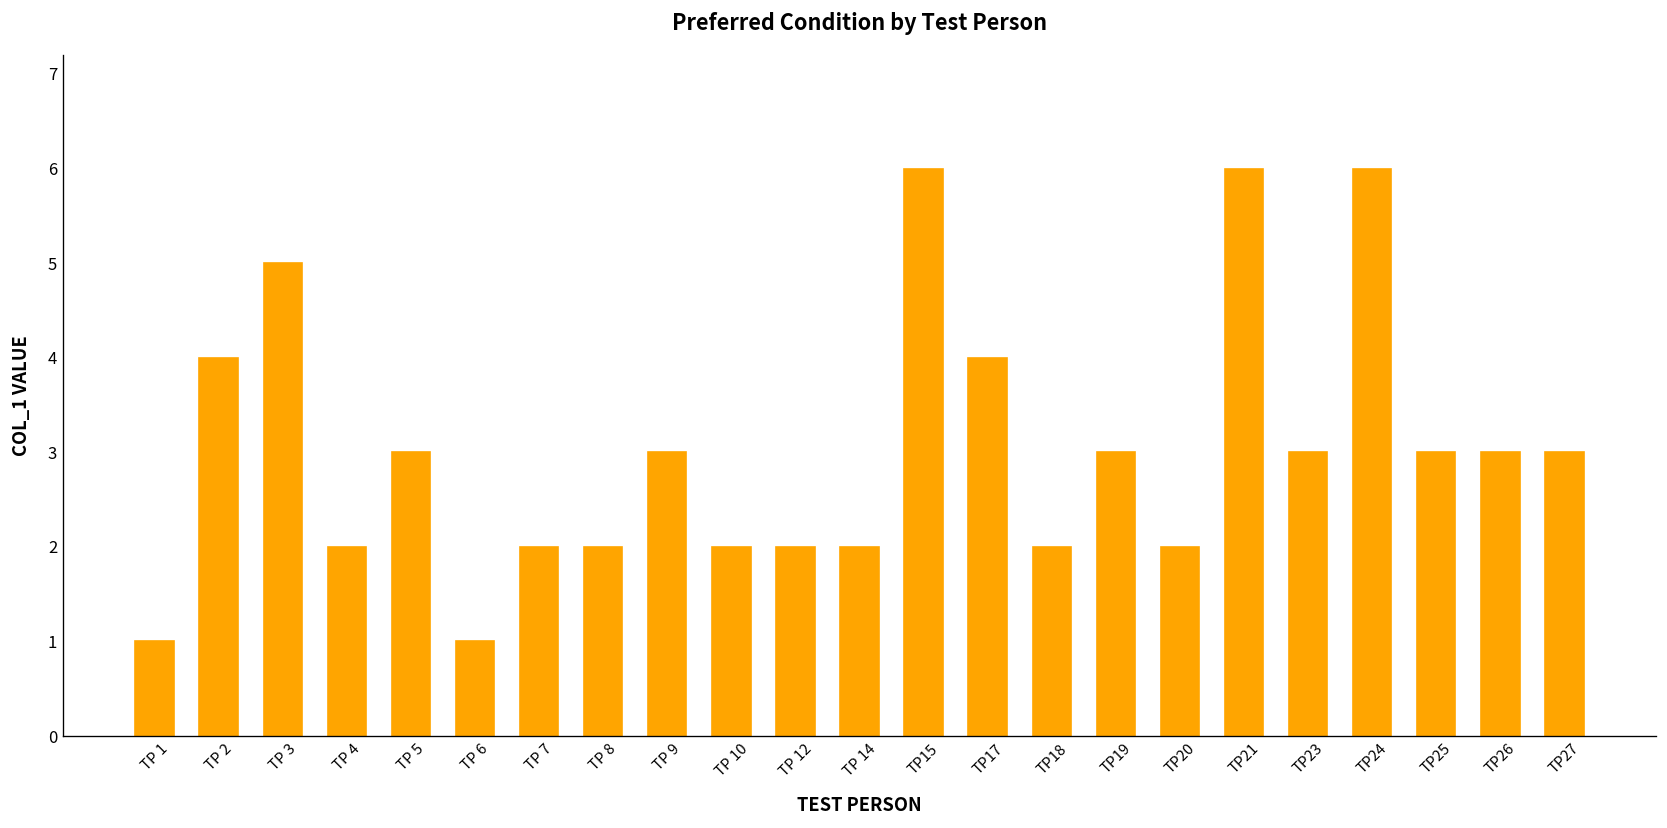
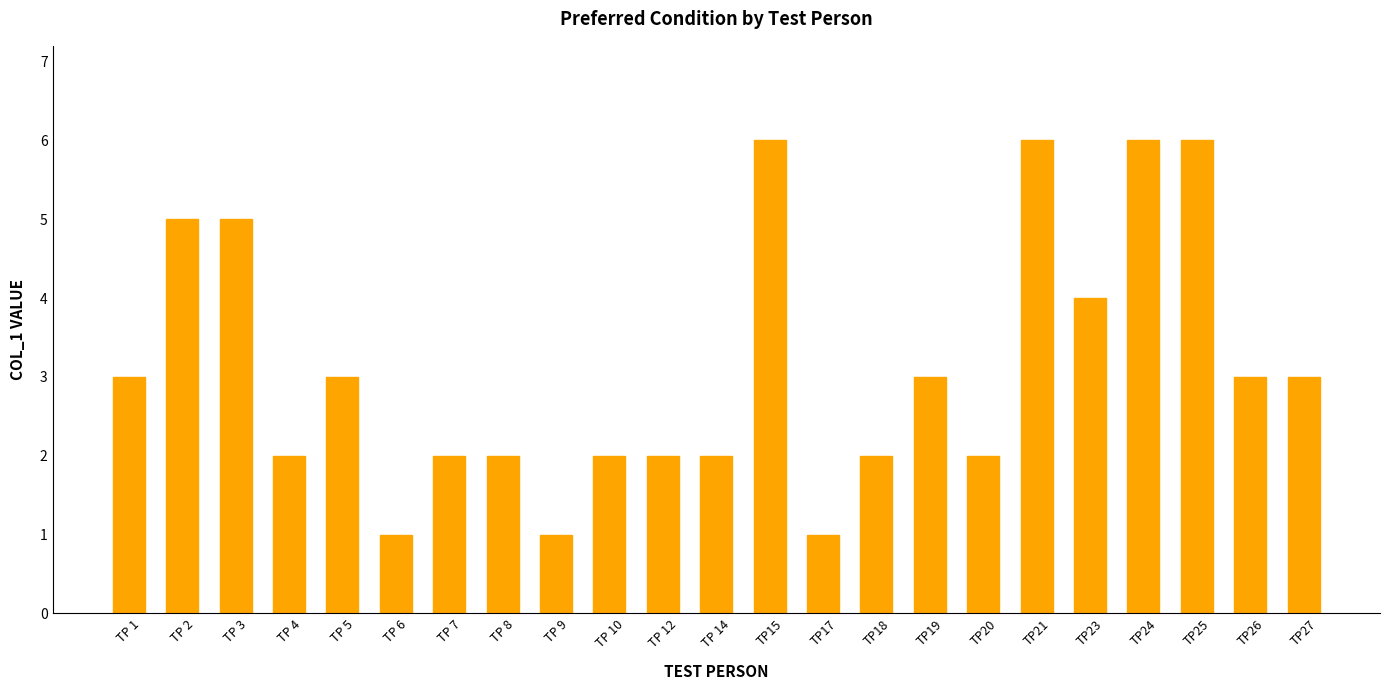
TP 1: 1 -> 3
TP 2: 4 -> 5
TP 9: 3 -> 1
TP17: 4 -> 1
TP23: 3 -> 4
TP25: 3 -> 6
